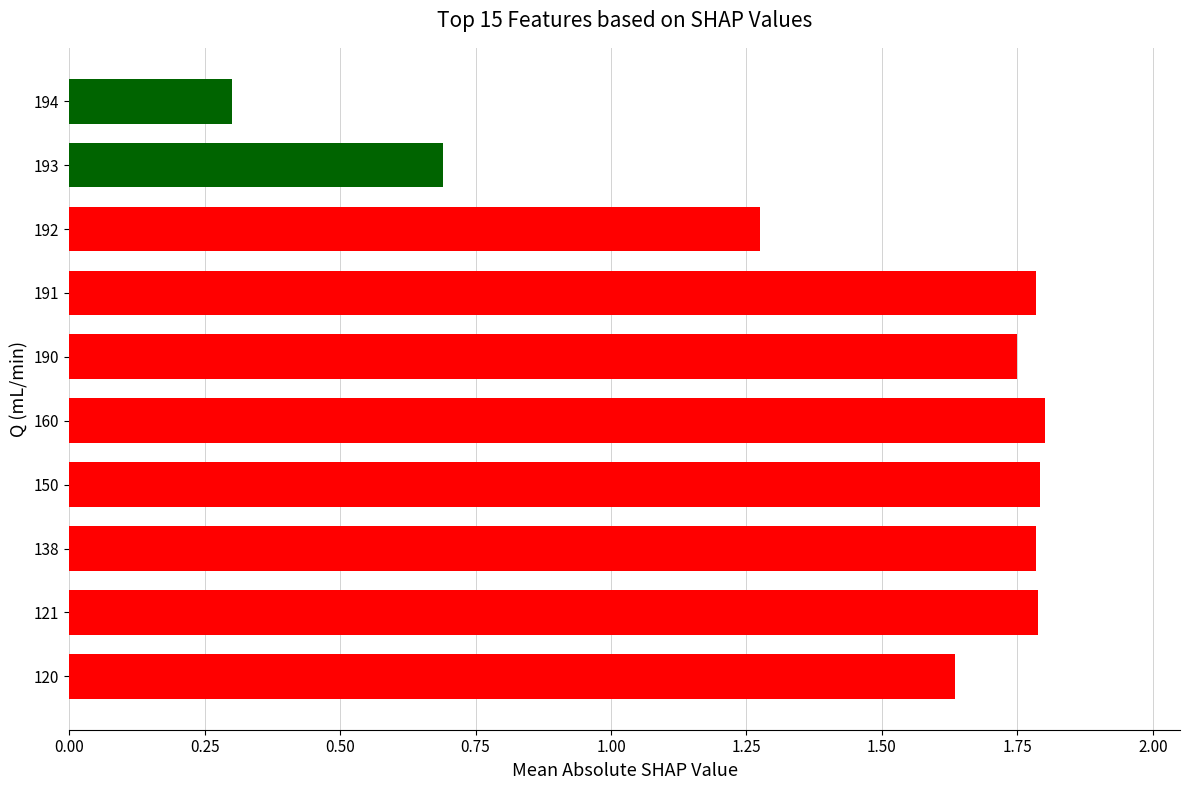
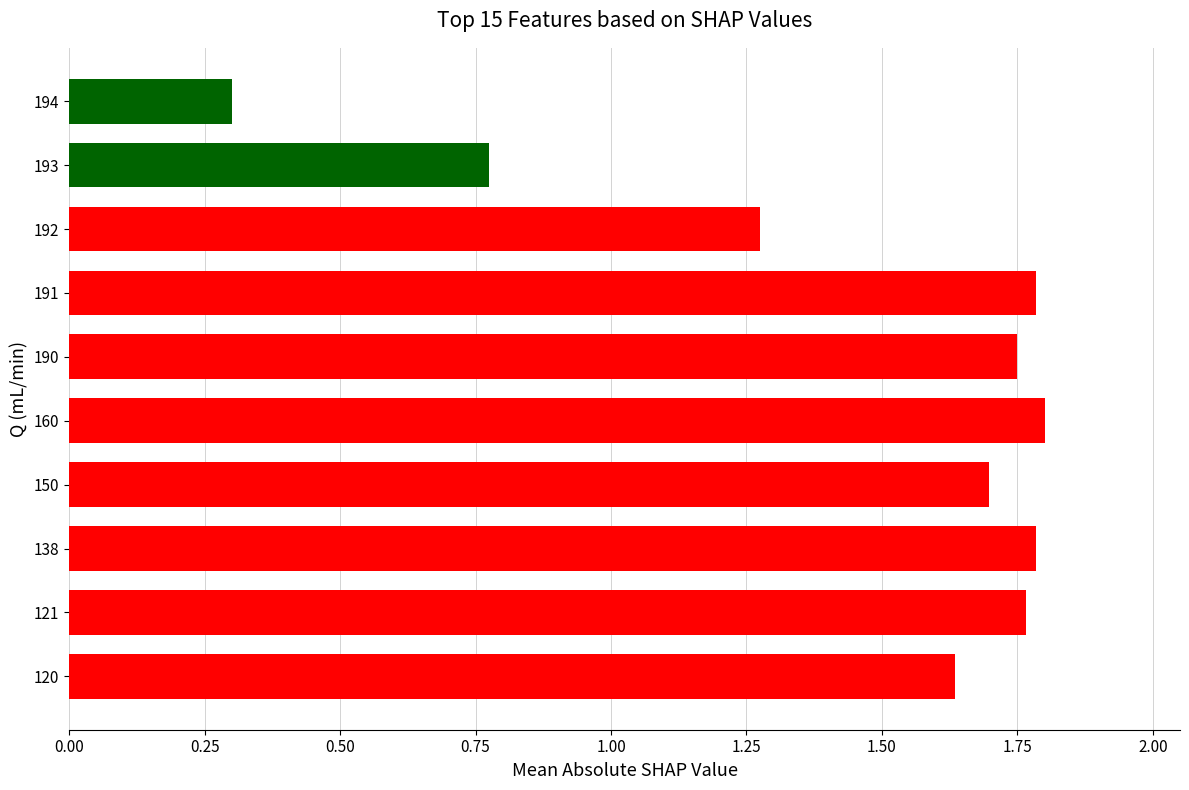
193: 0.69 -> 0.78
150: 1.79 -> 1.70
121: 1.79 -> 1.77
